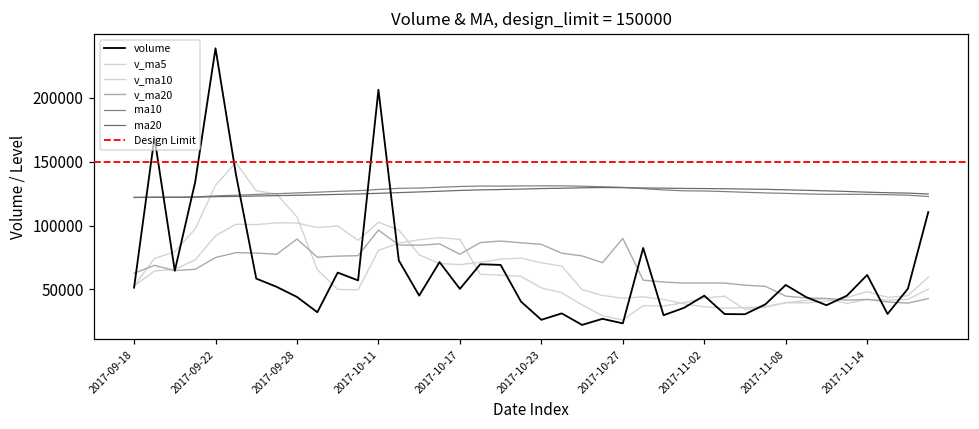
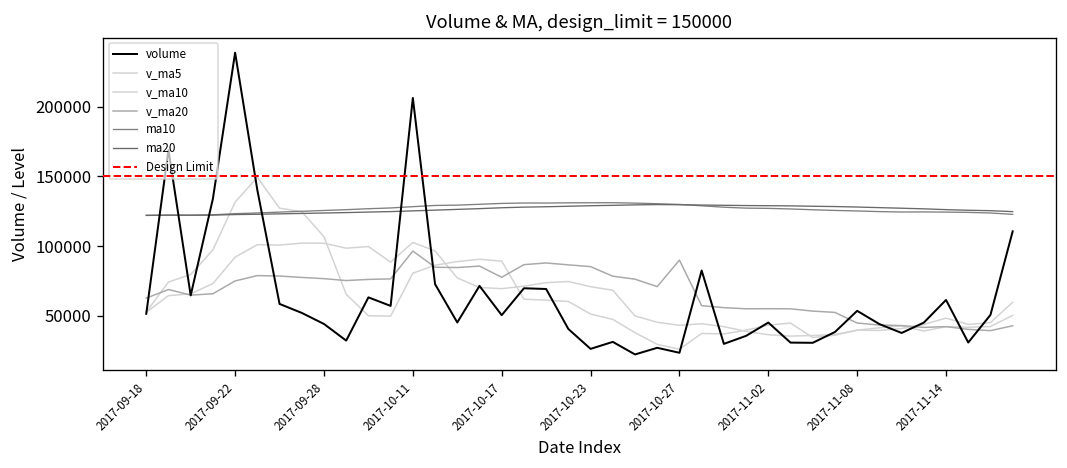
v_ma20, 2017-09-28: 89000 -> 77000
